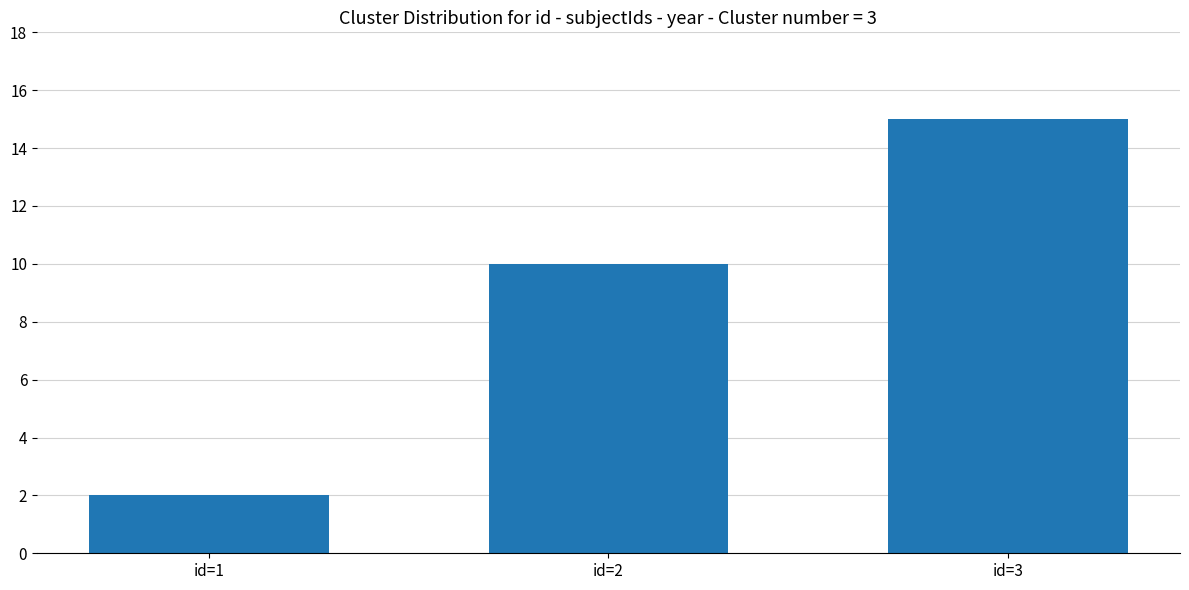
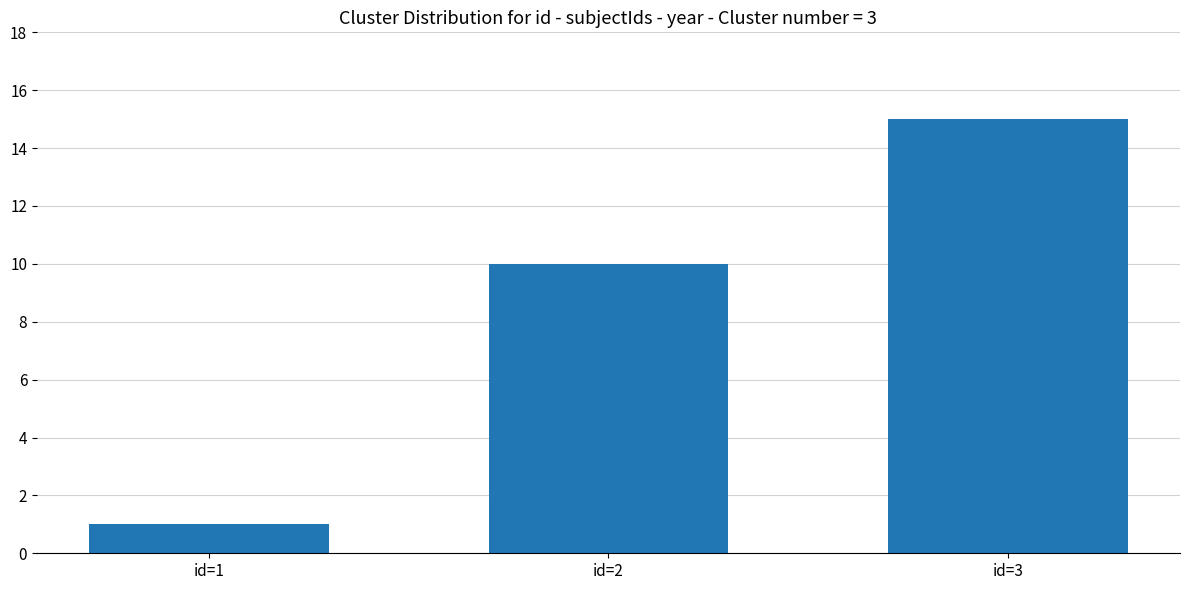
id=1: 2 -> 1
